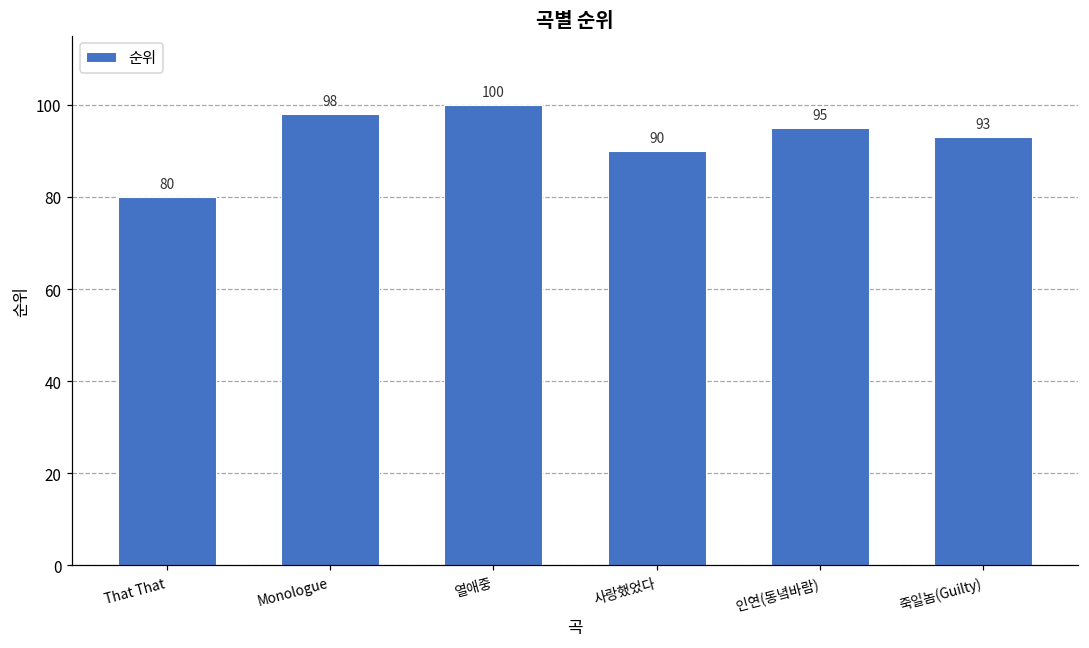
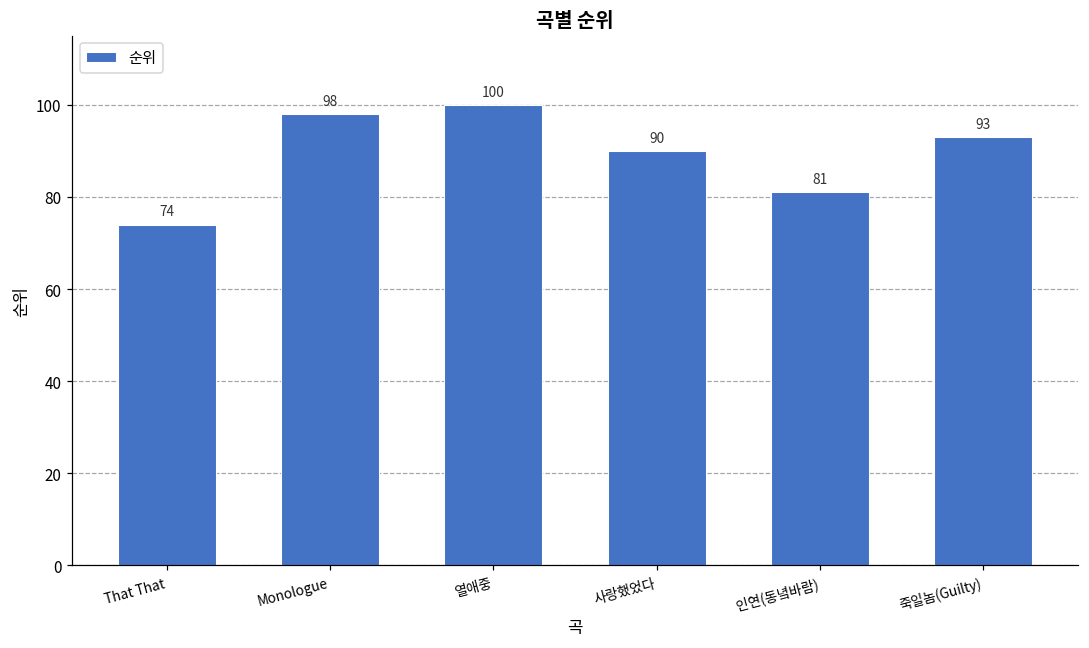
That That: 80 -> 74
인연(동녘바람): 95 -> 81
